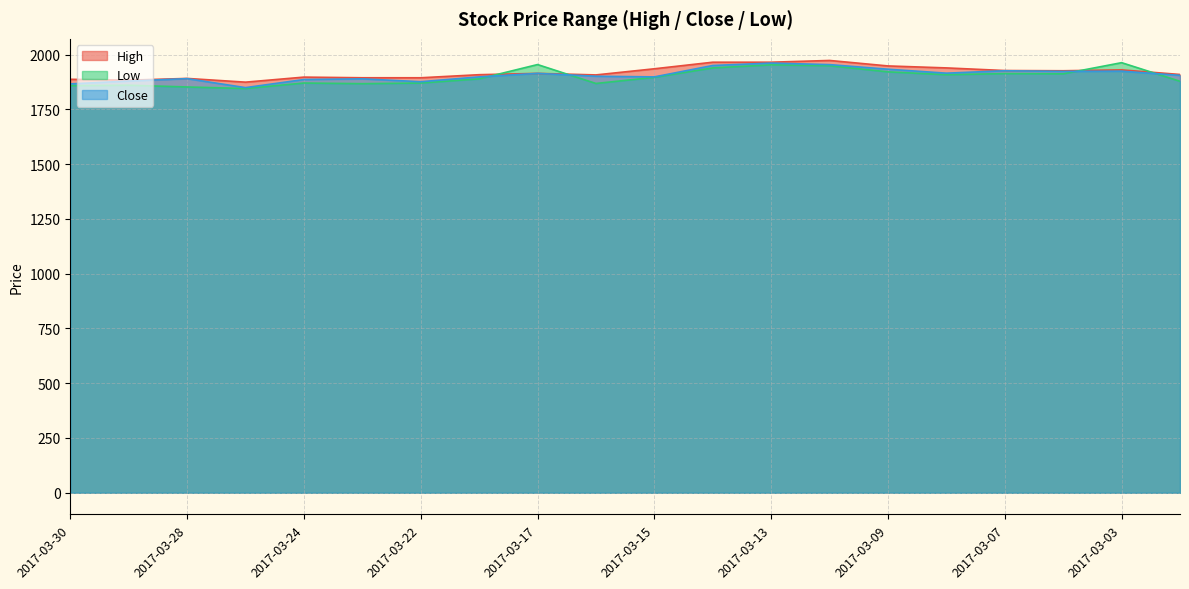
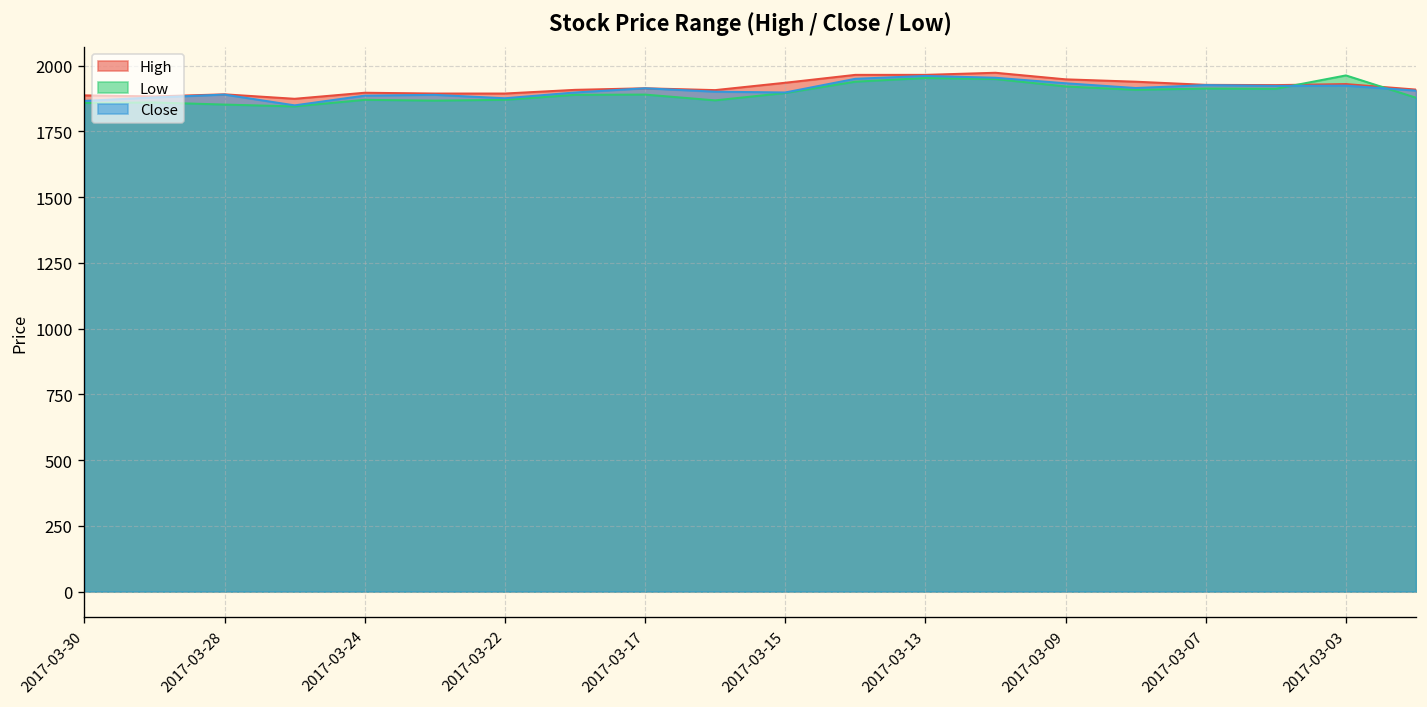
Low, 2017-03-17: 1950 -> 1890
